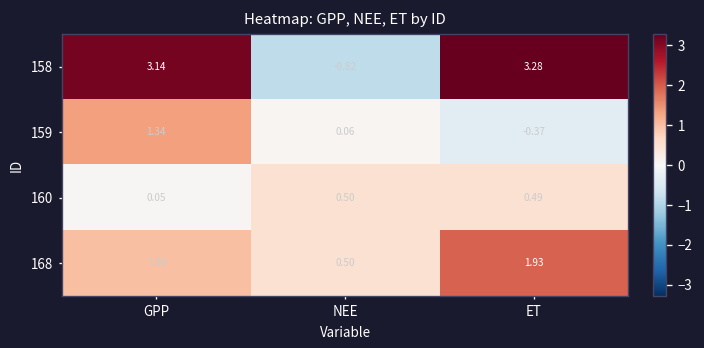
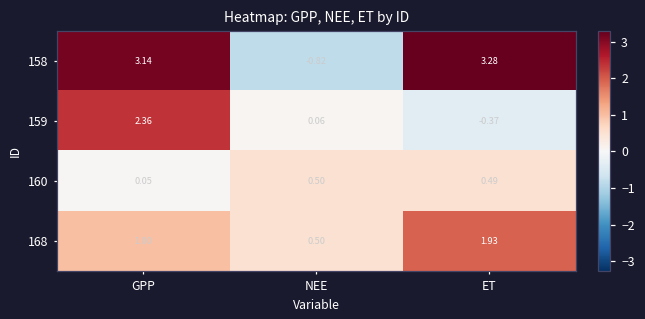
159, GPP: 1.34 -> 2.36
